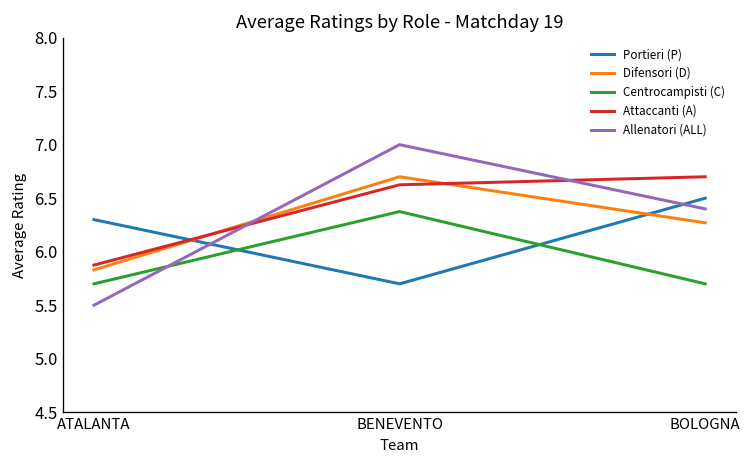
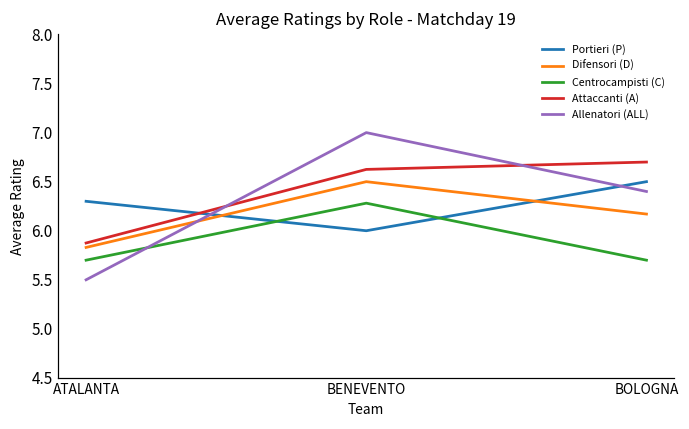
Portieri (P), BENEVENTO: 5.7 -> 6.0
Difensori (D), BENEVENTO: 6.7 -> 6.5
Centrocampisti (C), BENEVENTO: 6.4 -> 6.3
Difensori (D), BOLOGNA: 6.3 -> 6.2
